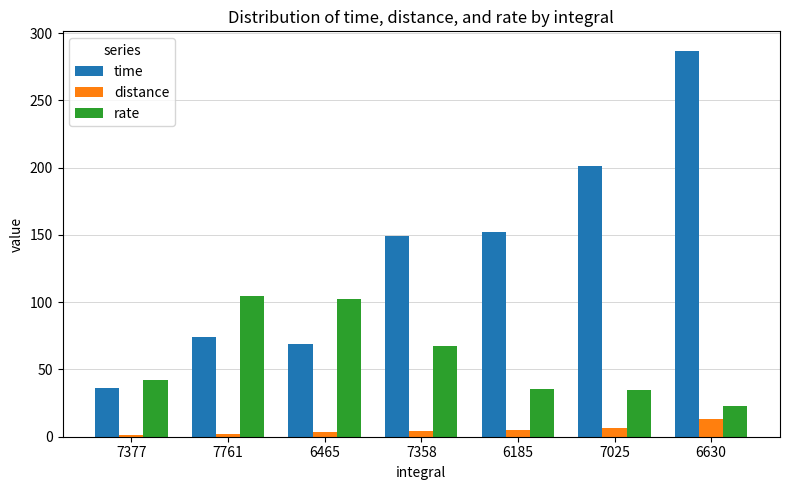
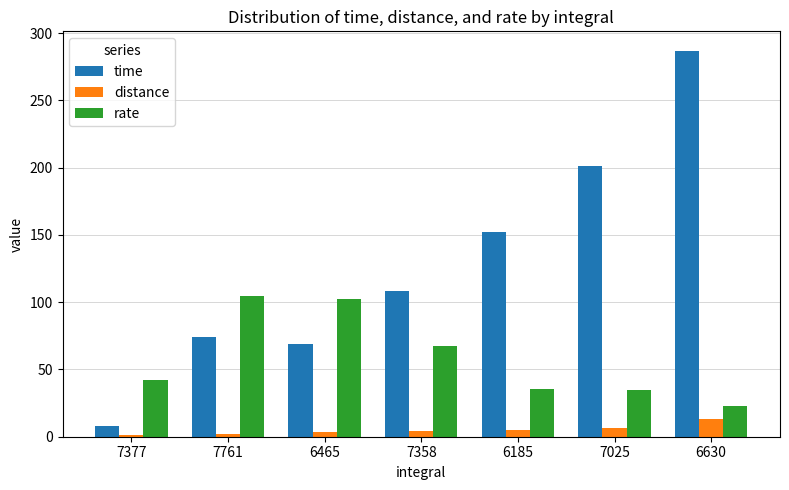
time, 7377: 36 -> 8
time, 7358: 149 -> 109
